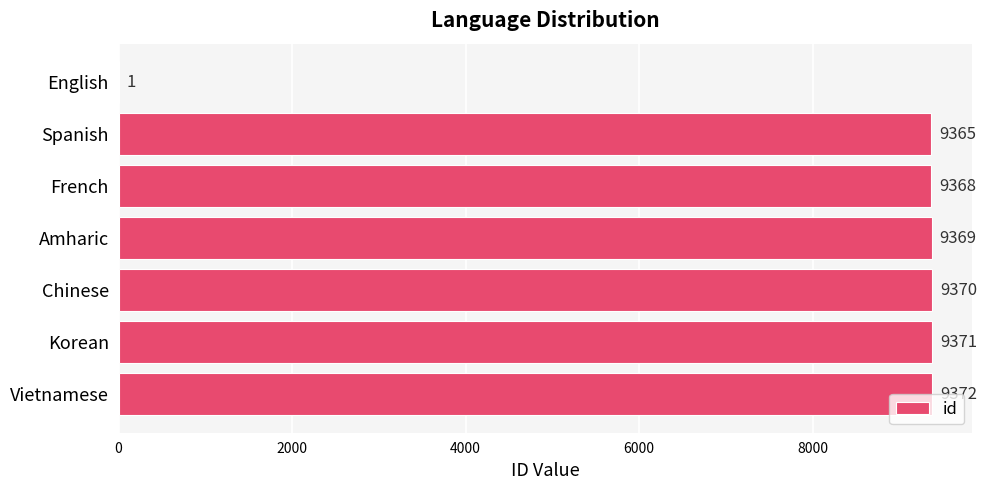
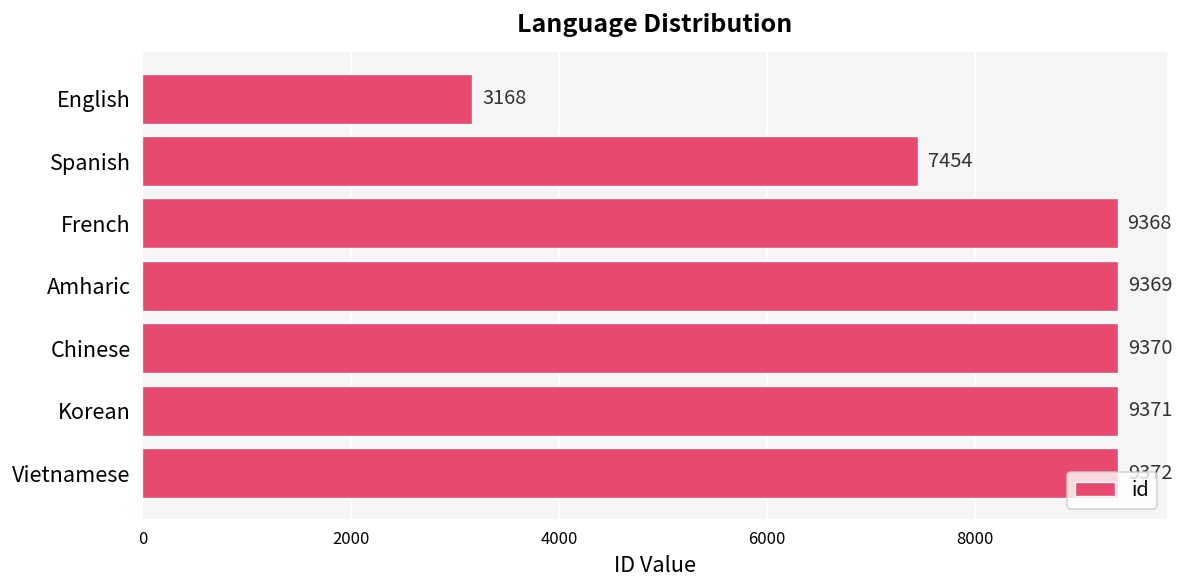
English: 1 -> 3168
Spanish: 9365 -> 7454
